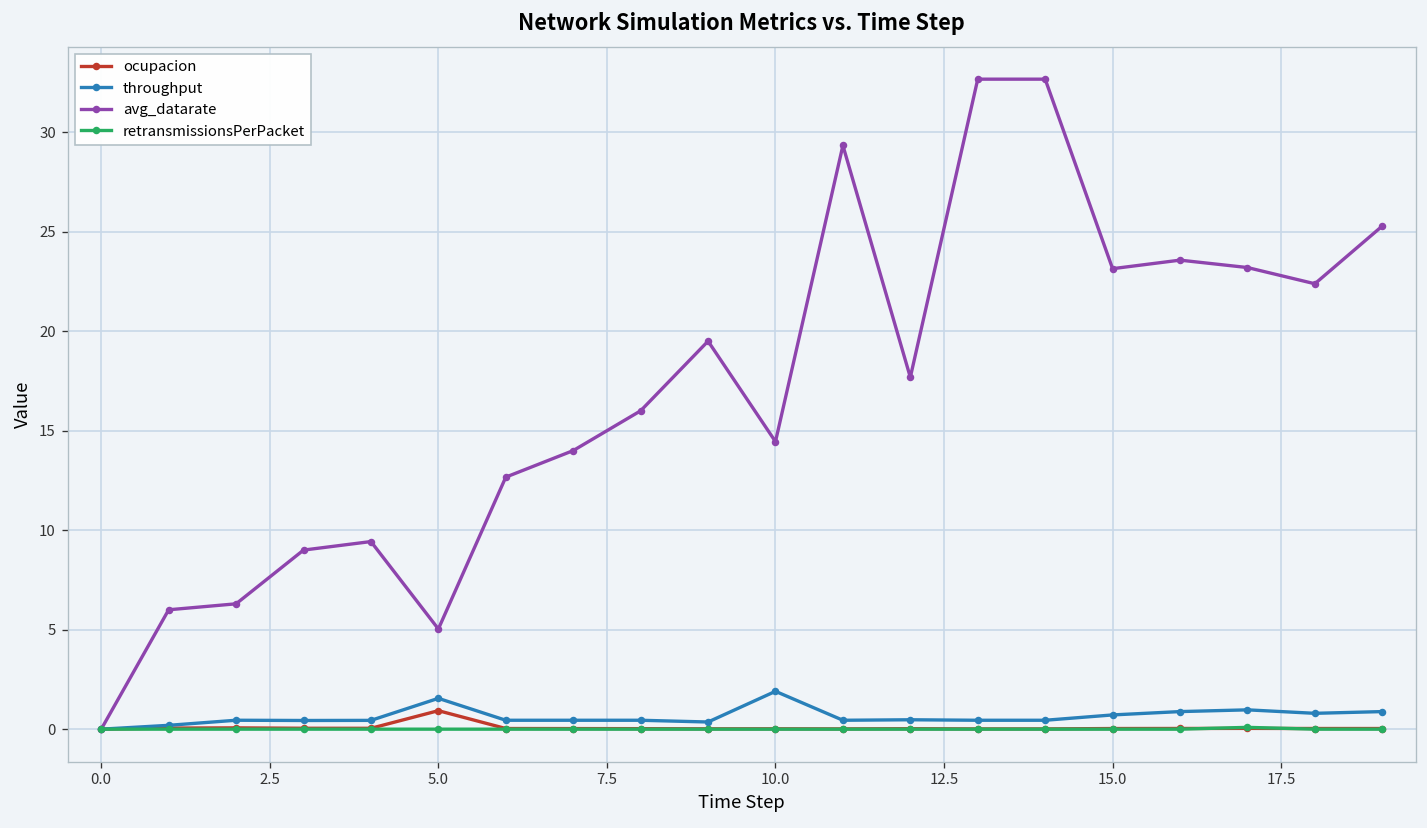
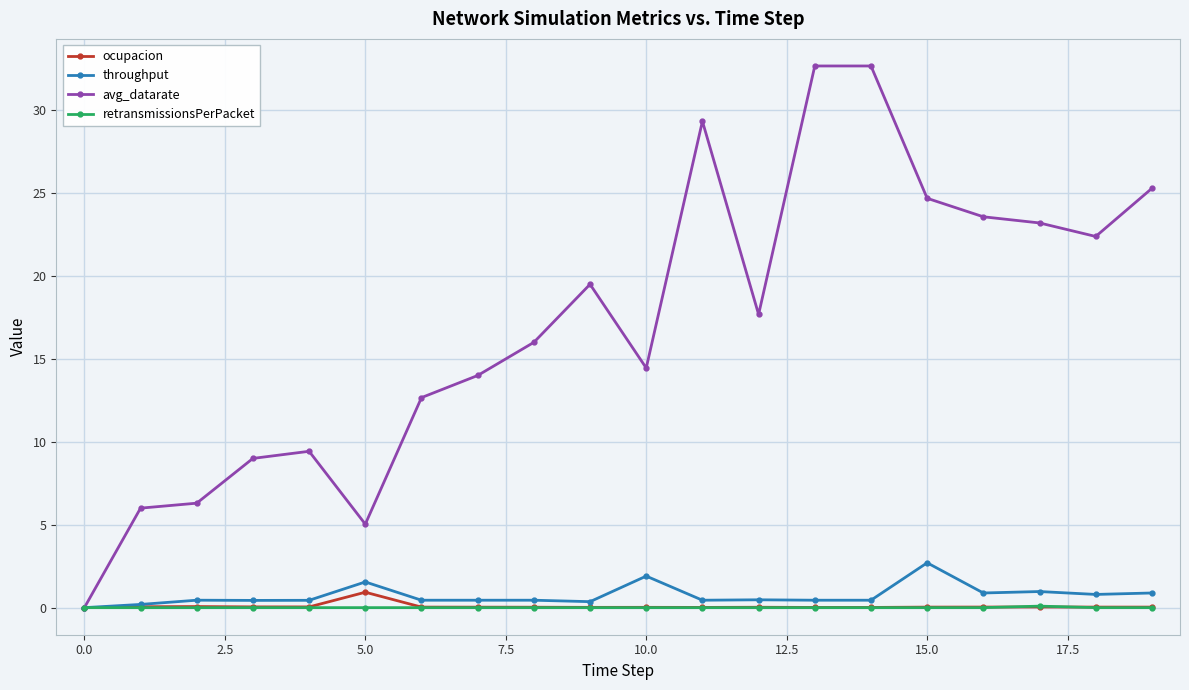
throughput, 15.0: 0.7 -> 2.7
avg_datarate, 15.0: 23.1 -> 24.7
